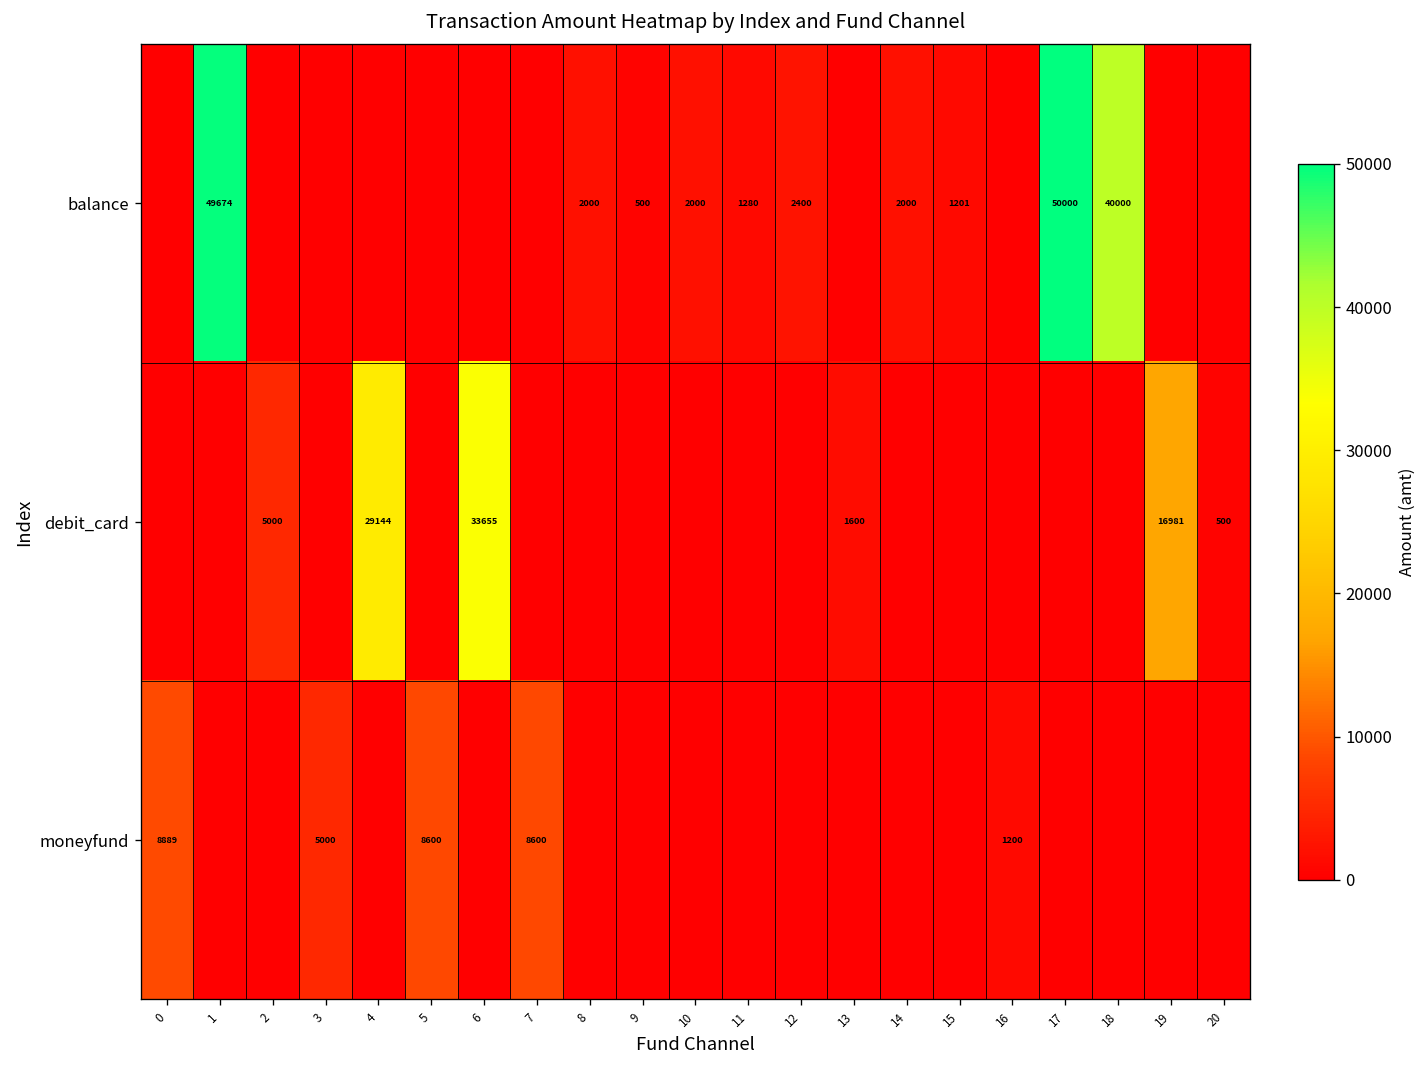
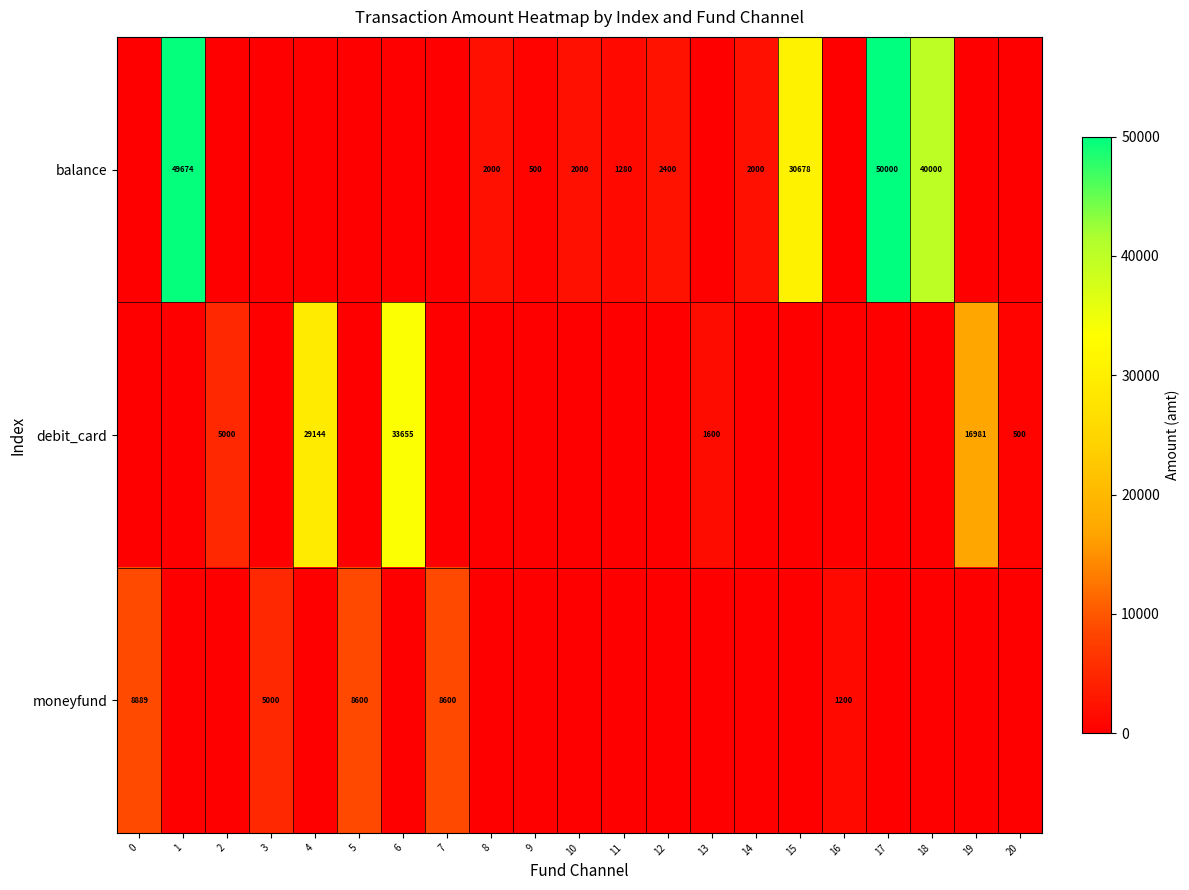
balance, 15: 1201 -> 30678
